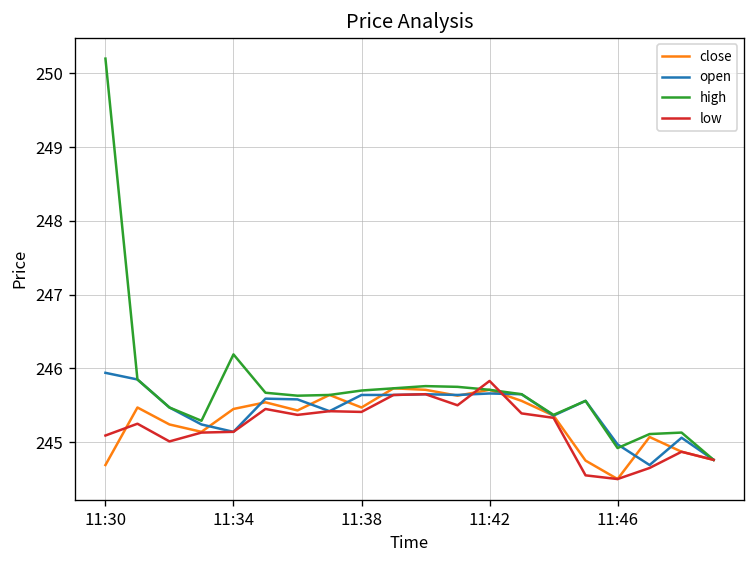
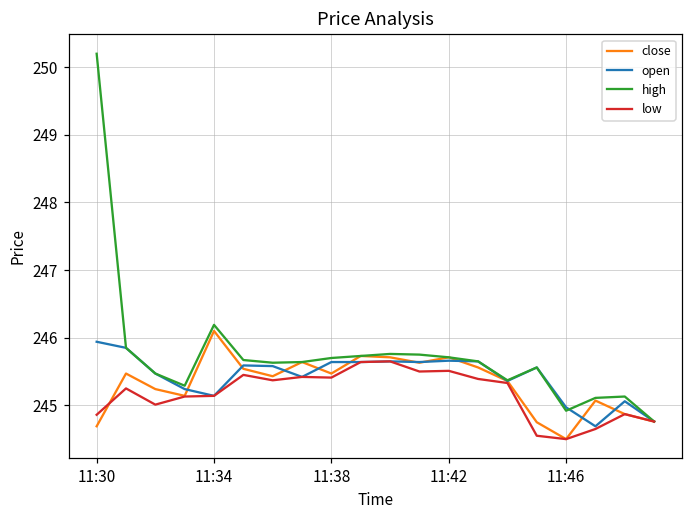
low, 11:30: 245.1 -> 244.9
close, 11:34: 245.5 -> 246.1
low, 11:42: 245.8 -> 245.5
